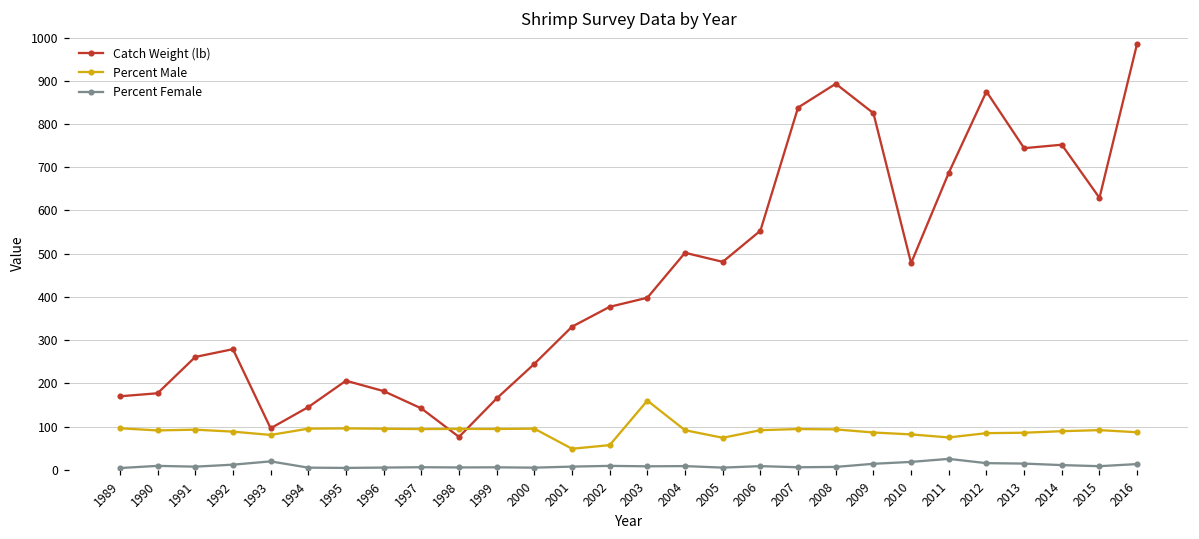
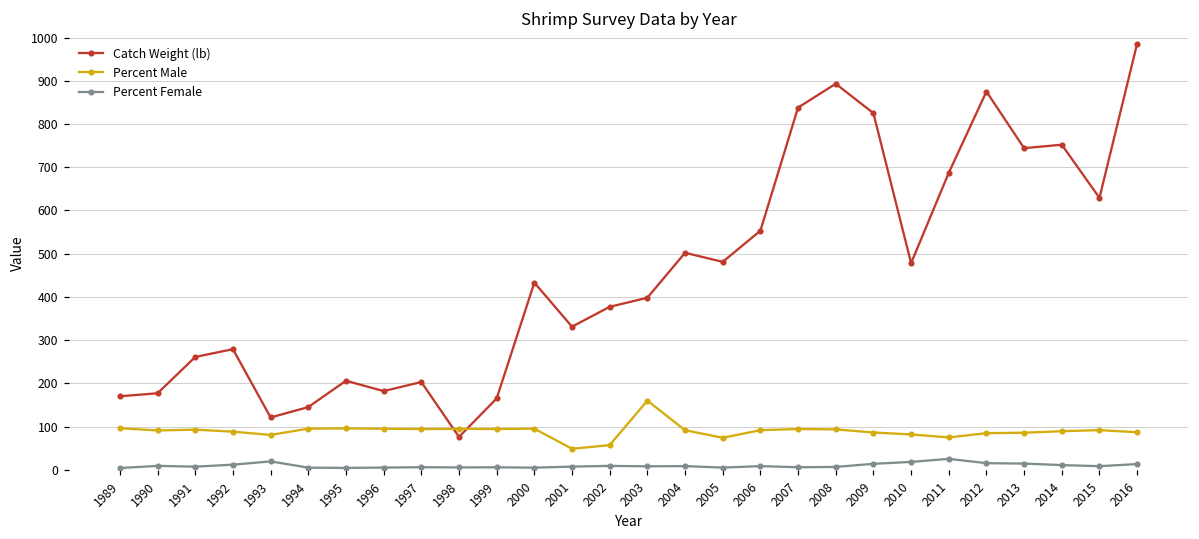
Catch Weight (lb), 1993: 100 -> 120
Catch Weight (lb), 1997: 140 -> 200
Catch Weight (lb), 2000: 250 -> 430
